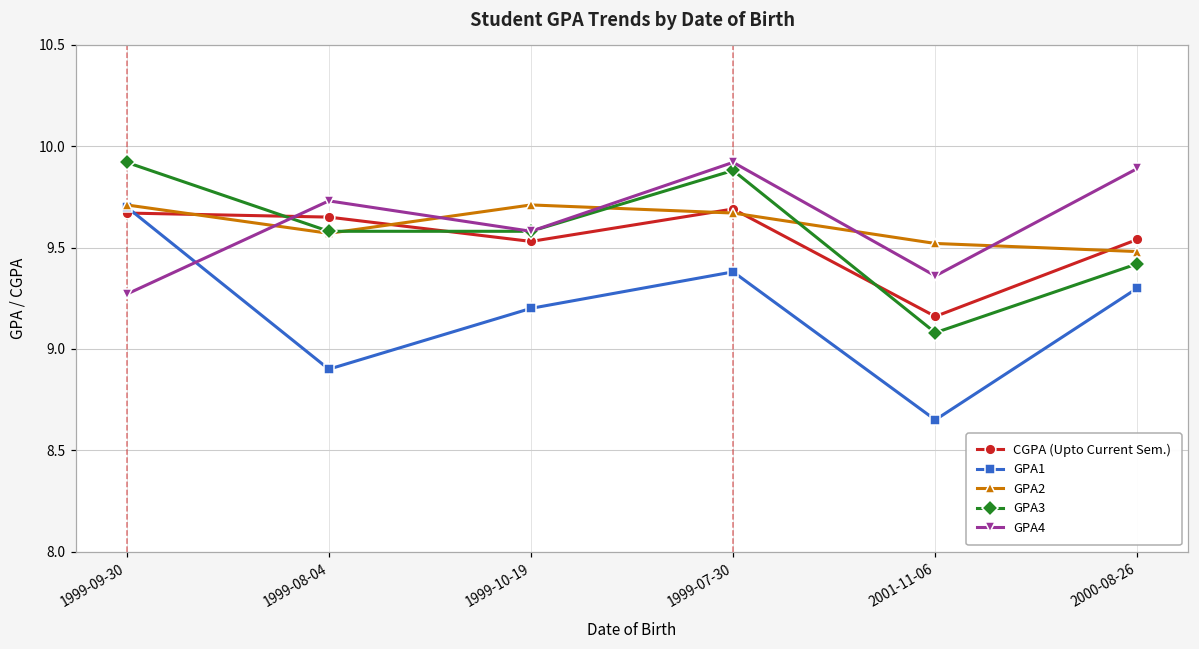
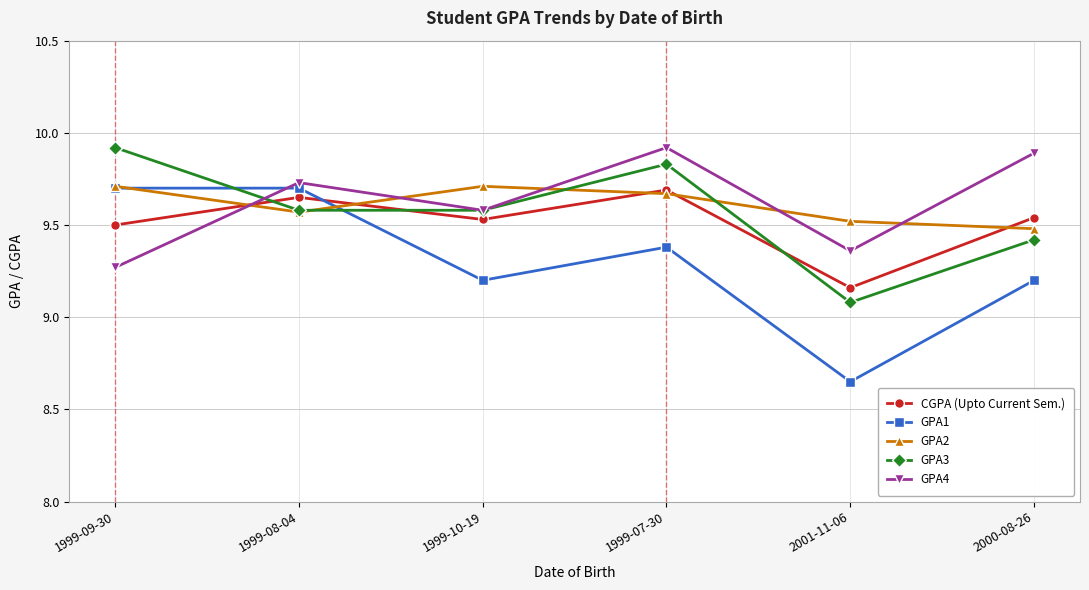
CGPA (Upto Current Sem.), 1999-09-30: 9.67 -> 9.50
GPA1, 1999-08-04: 8.9 -> 9.7
GPA3, 1999-07-30: 9.88 -> 9.83
GPA1, 2000-08-26: 9.3 -> 9.2
